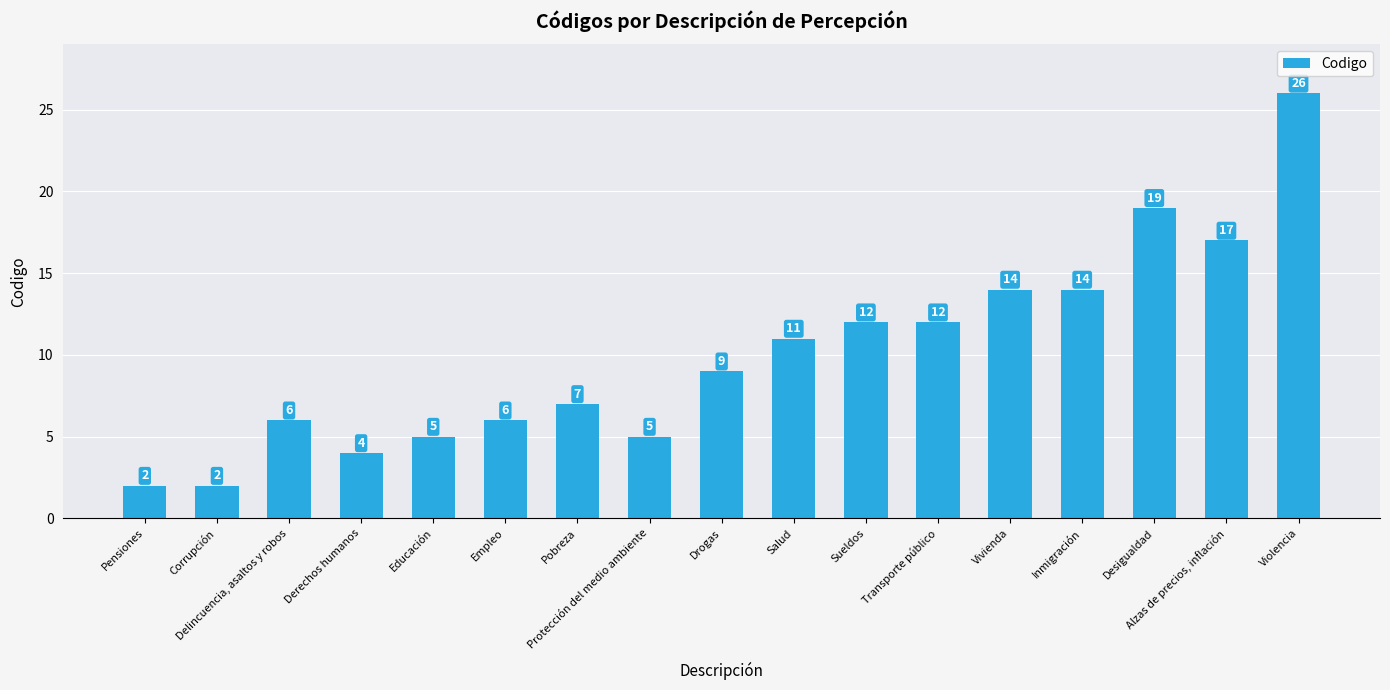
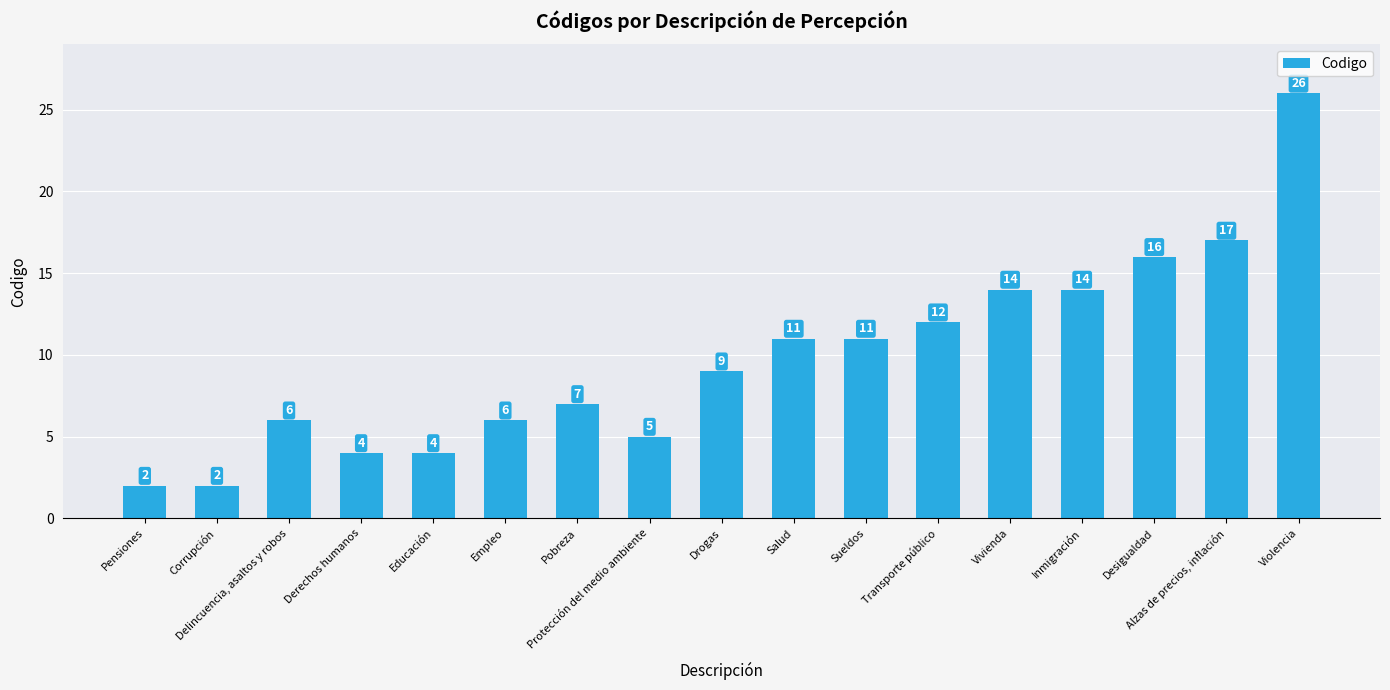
Educación: 5 -> 4
Sueldos: 12 -> 11
Desigualdad: 19 -> 16
